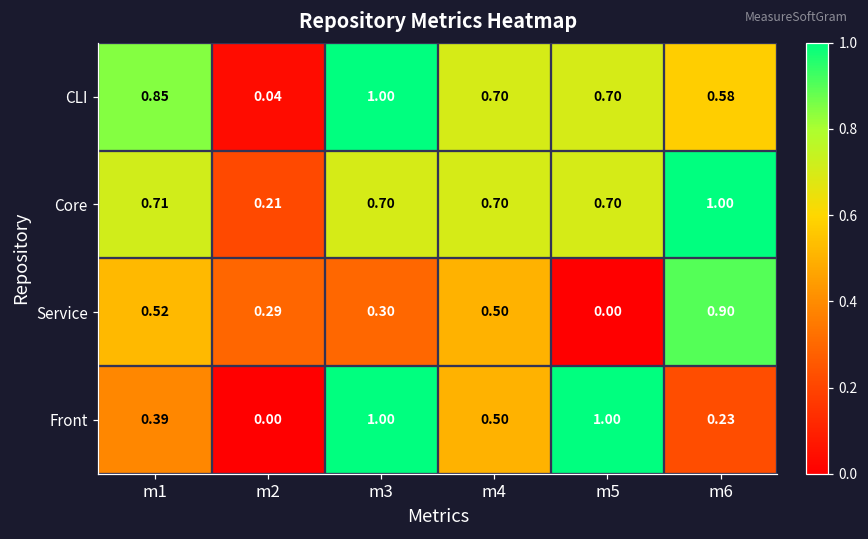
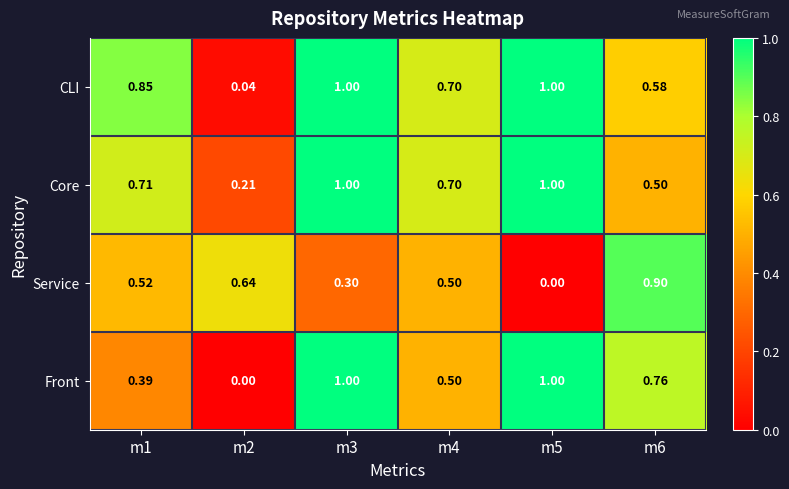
CLI, m5: 0.70 -> 1.00
Core, m3: 0.70 -> 1.00
Core, m5: 0.70 -> 1.00
Core, m6: 1.00 -> 0.50
Service, m2: 0.29 -> 0.64
Front, m6: 0.23 -> 0.76
